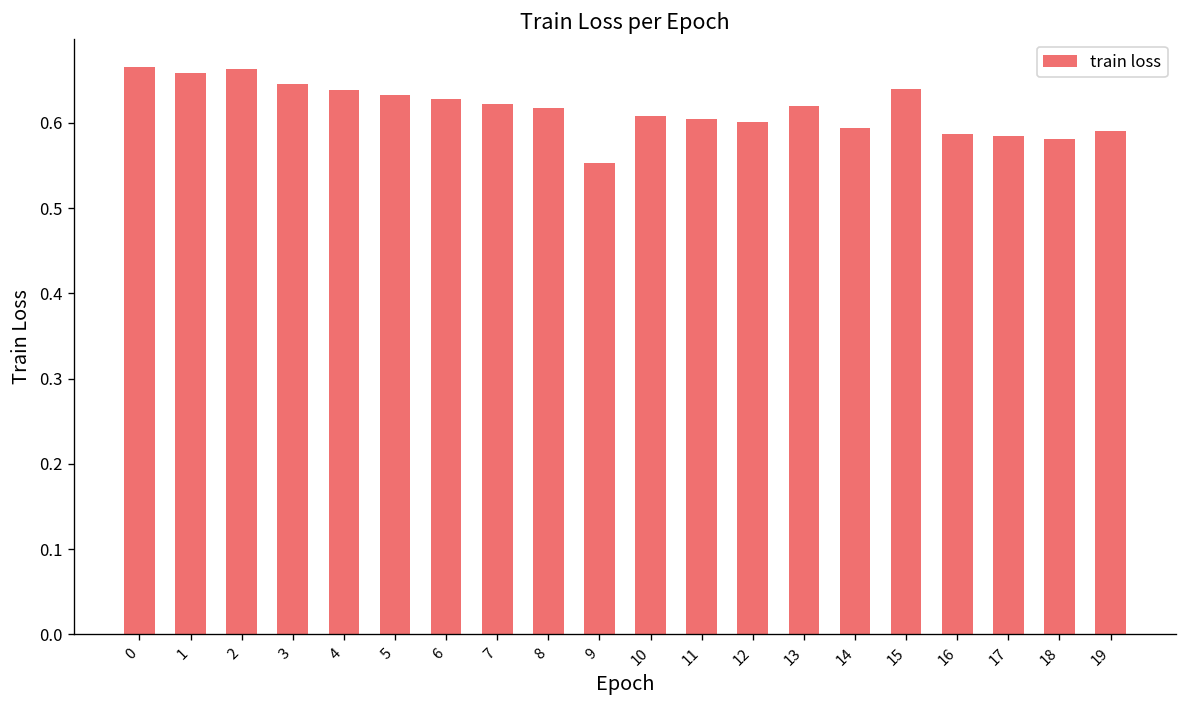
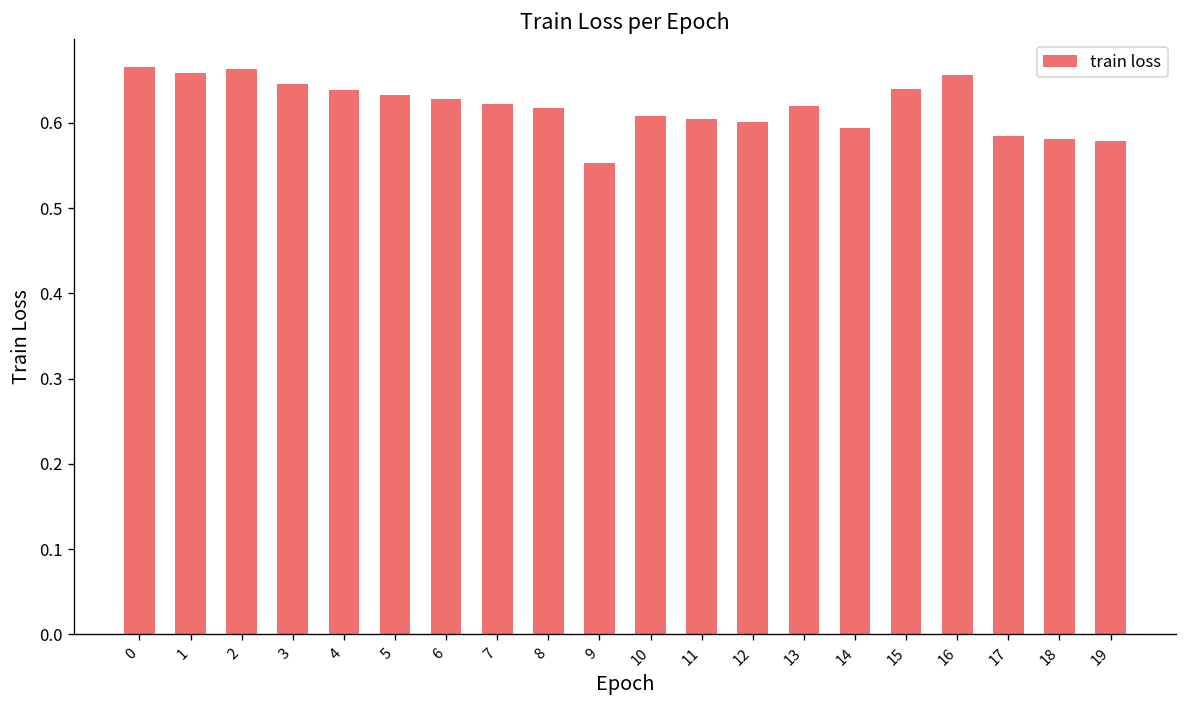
16: 0.59 -> 0.66
19: 0.59 -> 0.58
